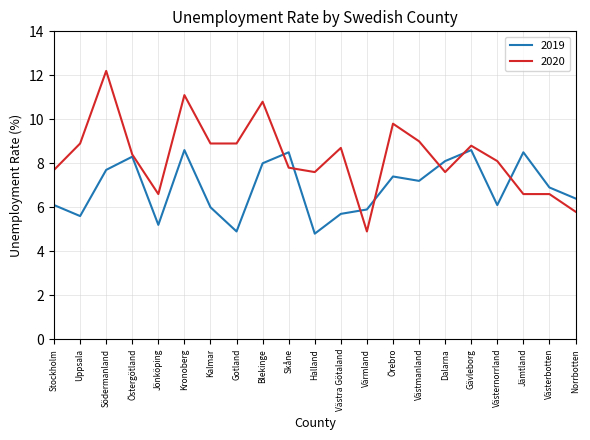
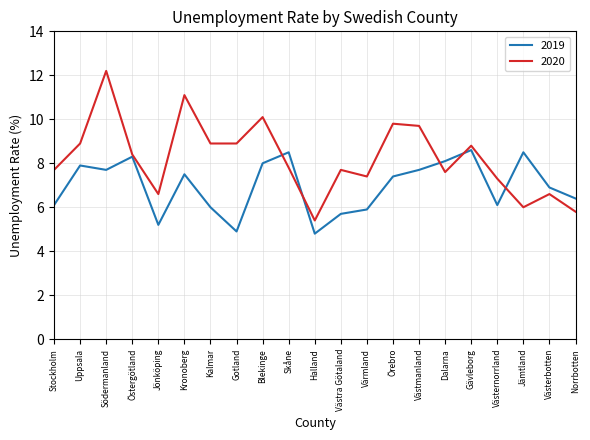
2019, Uppsala: 5.6 -> 7.9
2019, Kronoberg: 8.6 -> 7.5
2020, Blekinge: 10.8 -> 10.1
2020, Halland: 7.6 -> 5.4
2020, Västra Götaland: 8.7 -> 7.7
2020, Värmland: 4.9 -> 7.4
2019, Västmanland: 7.2 -> 7.7
2020, Västmanland: 9.0 -> 9.7
2020, Västernorrland: 8.1 -> 7.3
2020, Jämtland: 6.6 -> 6.0
